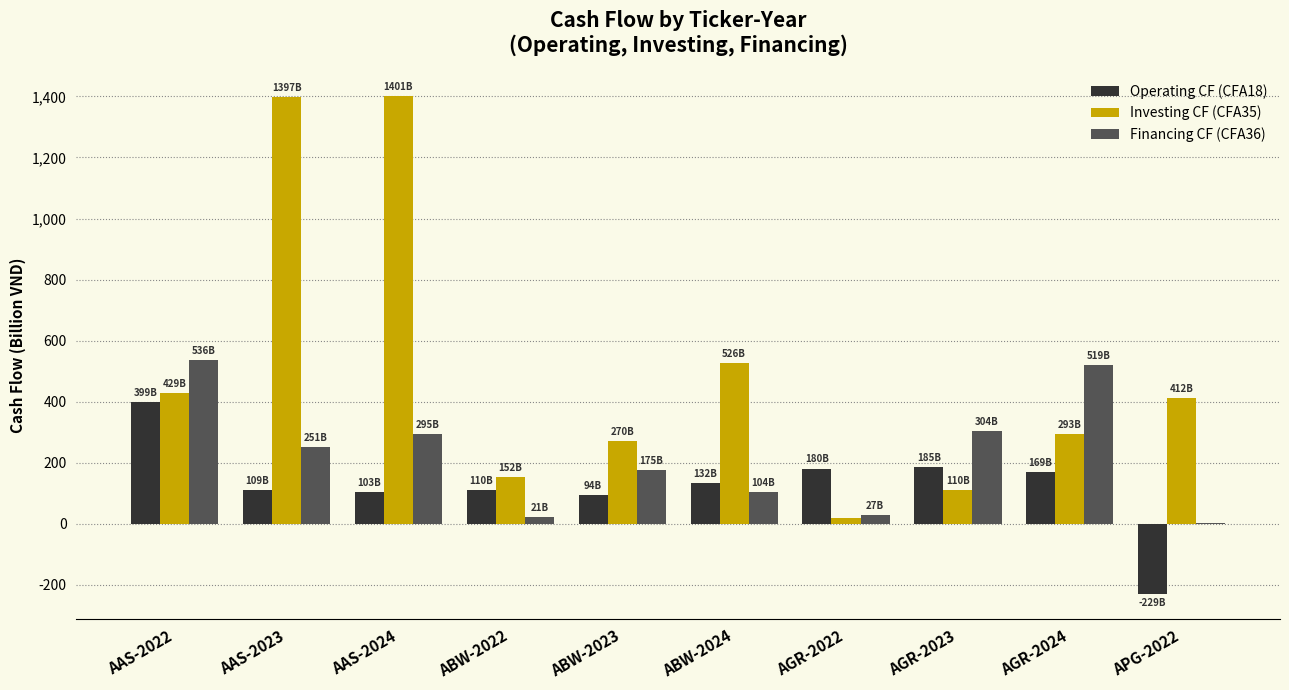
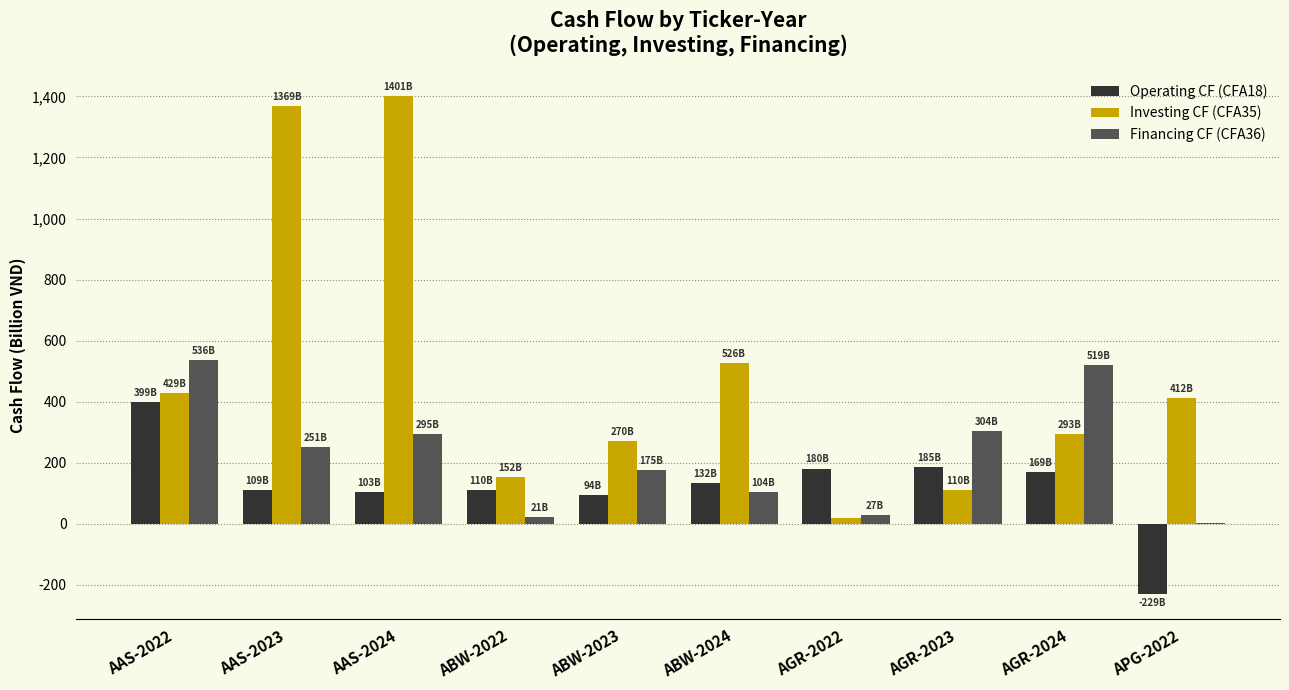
Investing CF (CFA35), AAS-2023: 1397B -> 1369B
